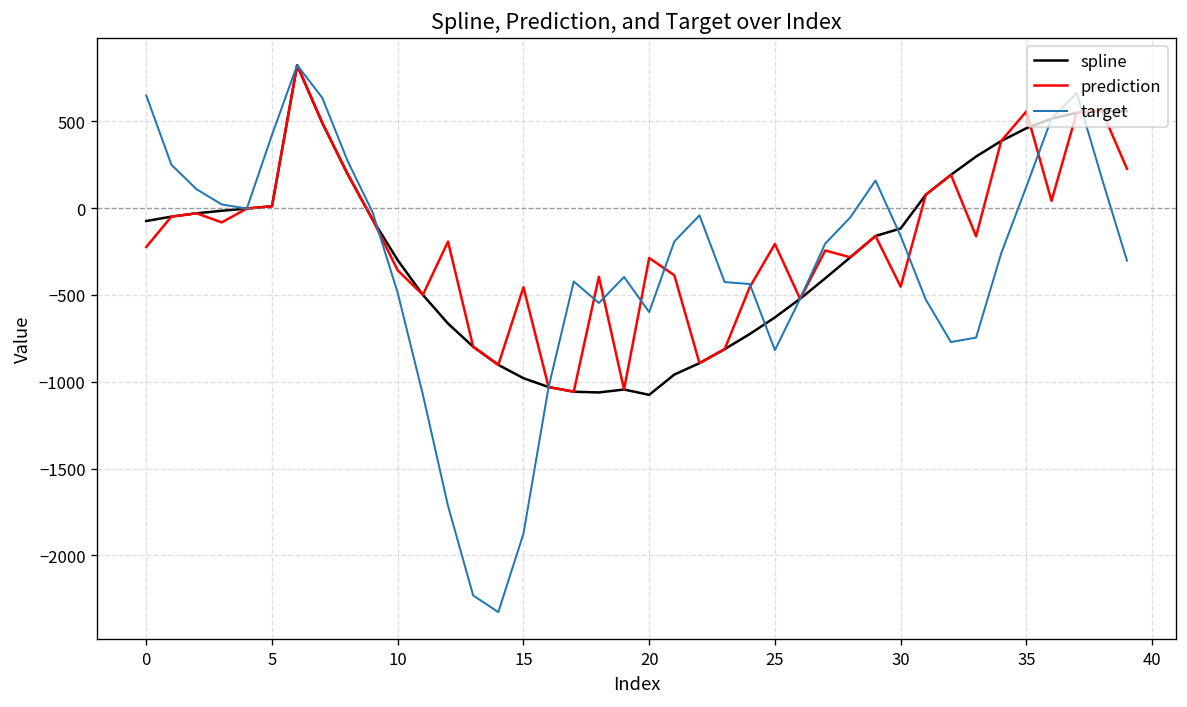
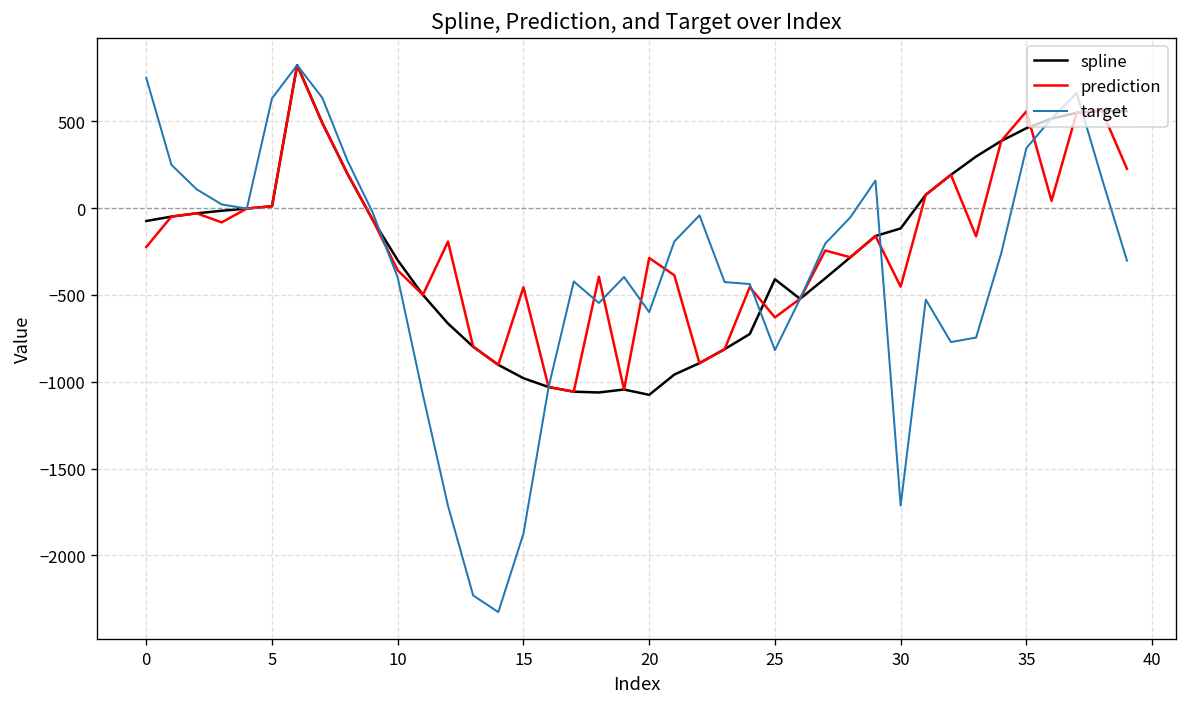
target, 0: 650 -> 750
target, 5: 420 -> 630
target, 10: -490 -> -400
spline, 25: -630 -> -410
prediction, 25: -210 -> -630
target, 30: -160 -> -1710
target, 35: 120 -> 350
